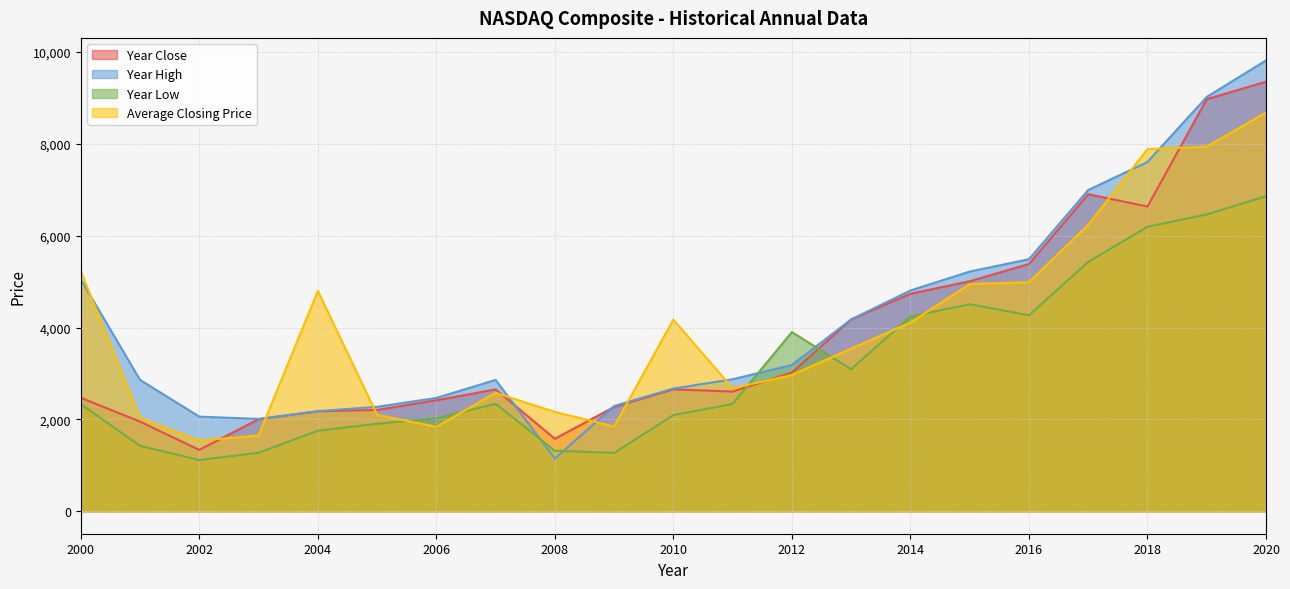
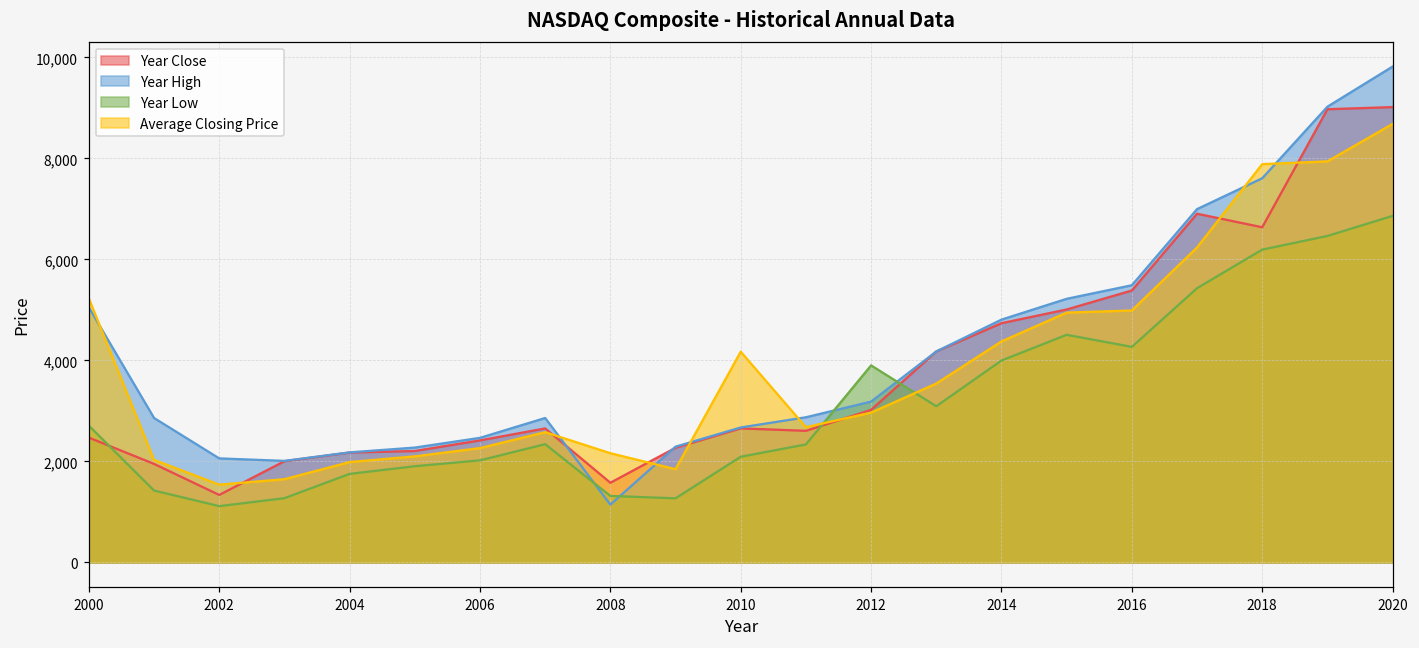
Year Low, 2000: 2,300 -> 2,700
Average Closing Price, 2004: 4,800 -> 2,000
Average Closing Price, 2006: 1,800 -> 2,300
Year Low, 2014: 4,200 -> 4,000
Average Closing Price, 2014: 4,100 -> 4,400
Year Close, 2020: 9,400 -> 9,000
